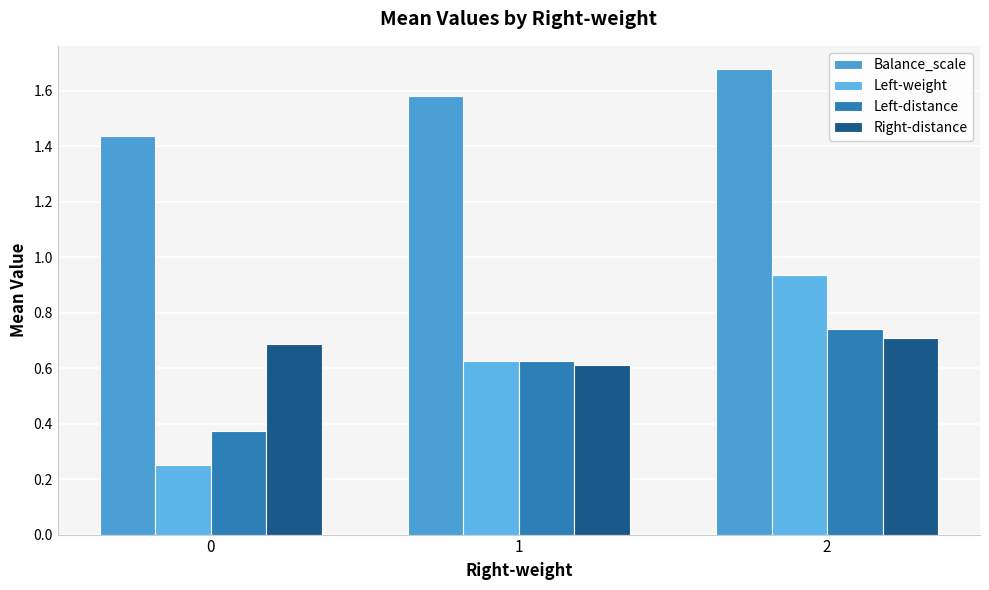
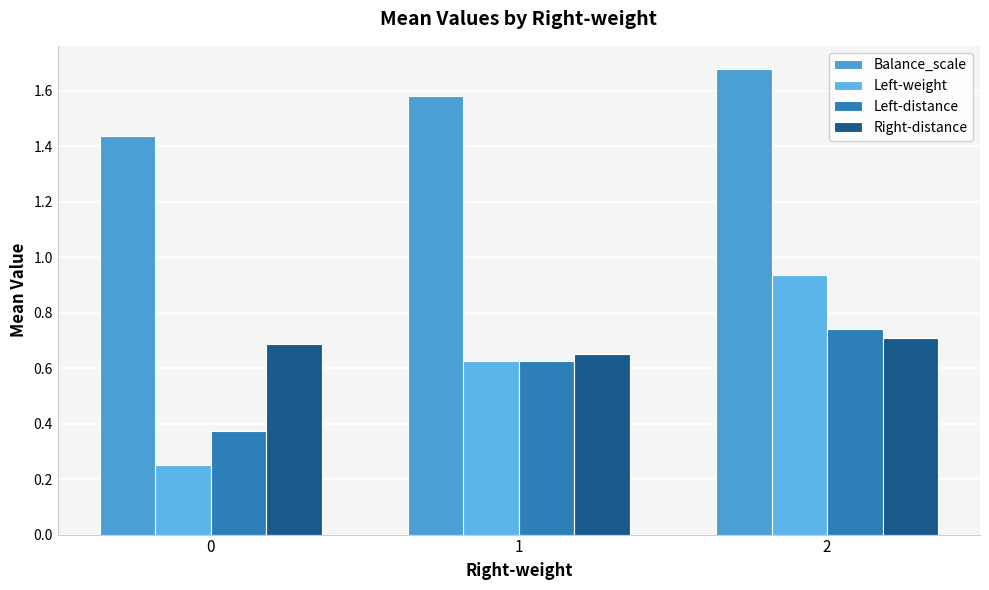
Right-distance, 1: 0.61 -> 0.65
